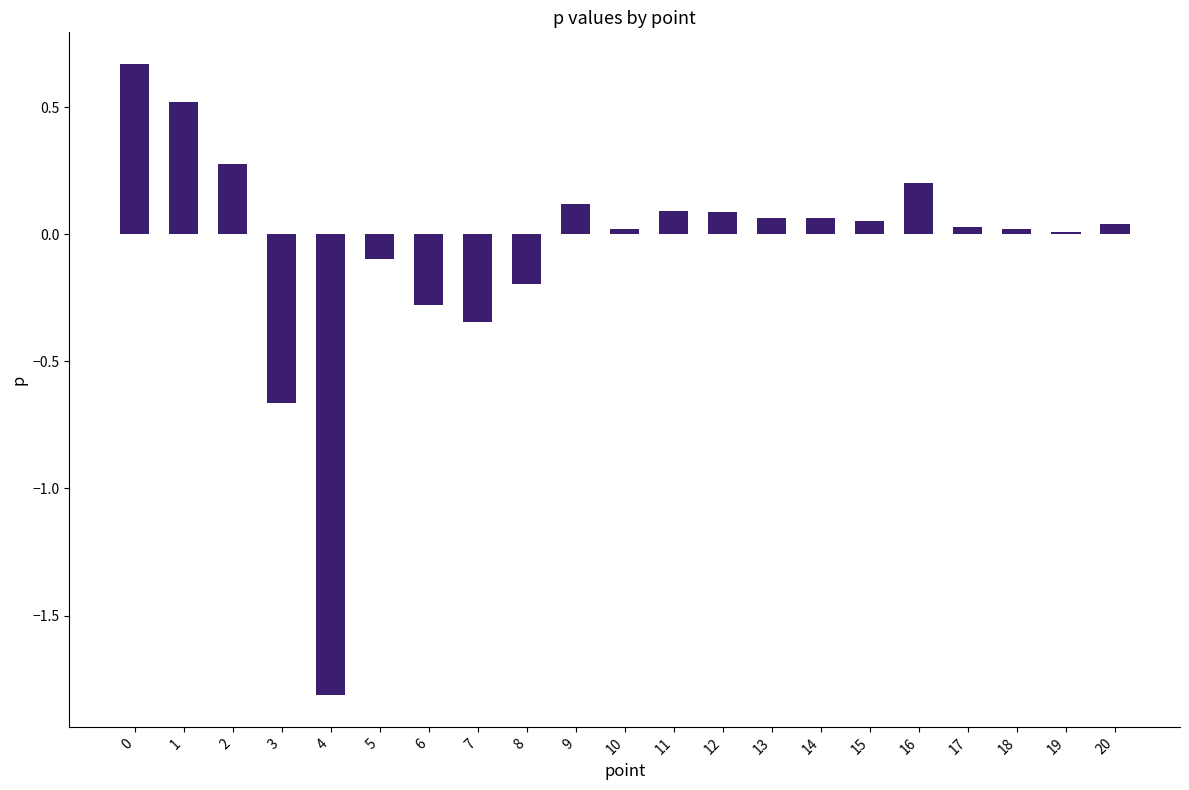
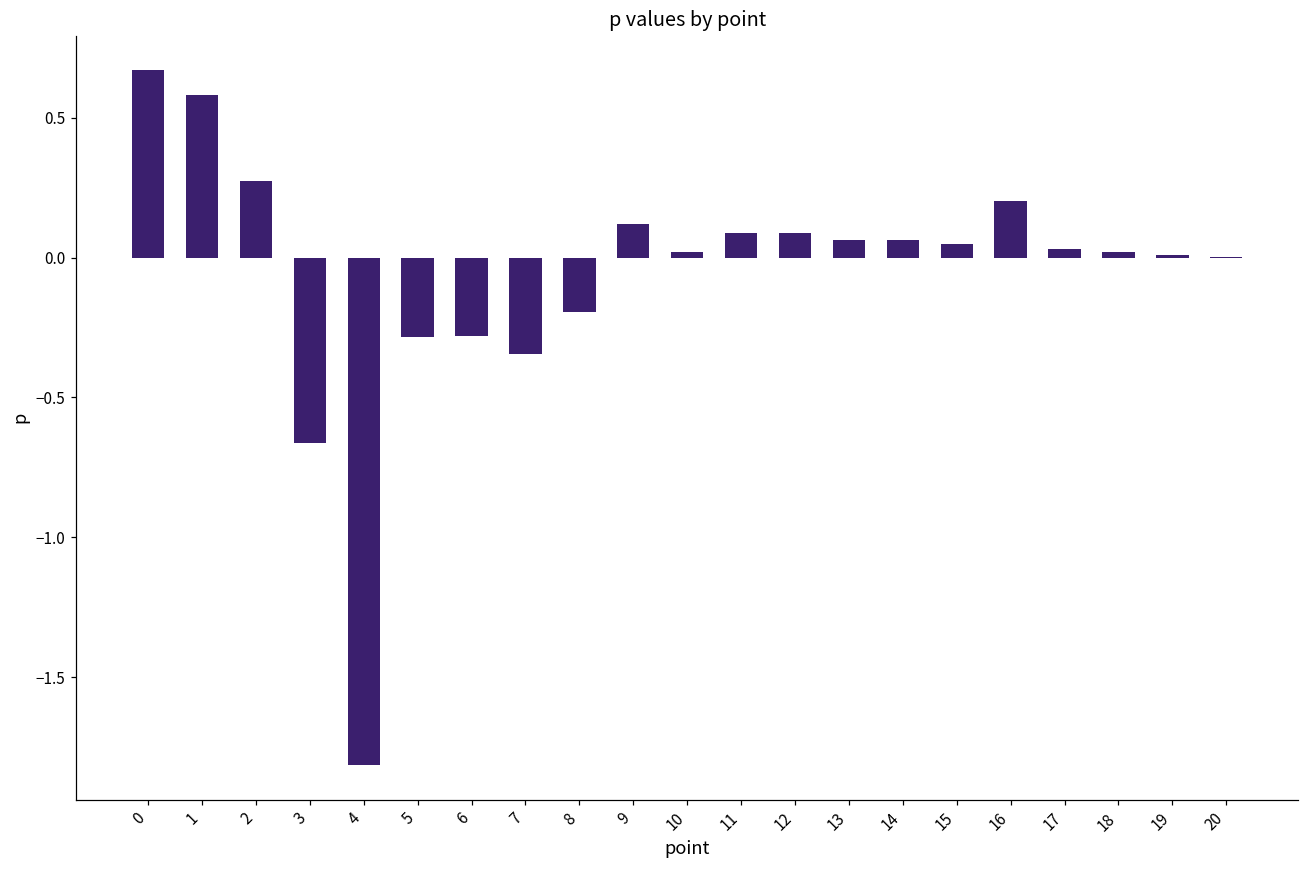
1: 0.52 -> 0.58
5: -0.10 -> -0.28
20: 0.04 -> 0.00
